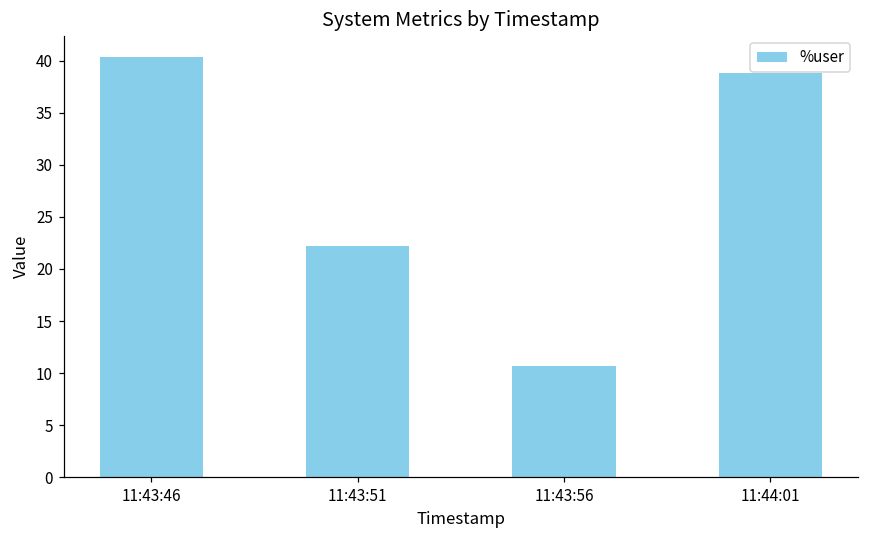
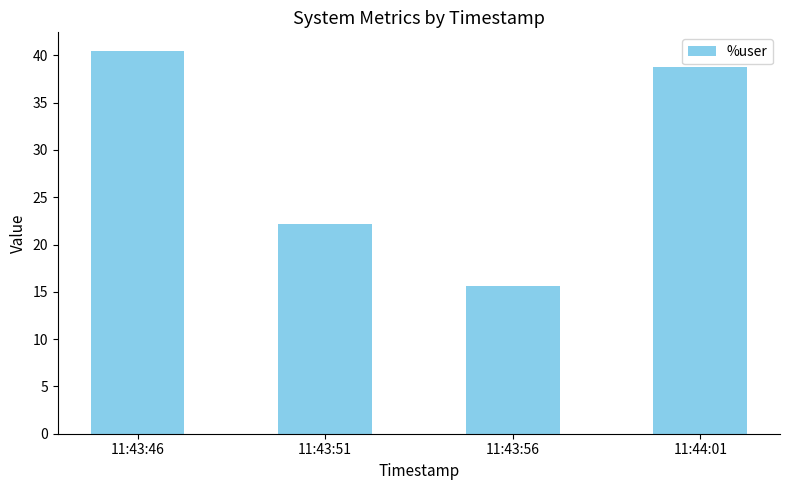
11:43:56: 11 -> 16
